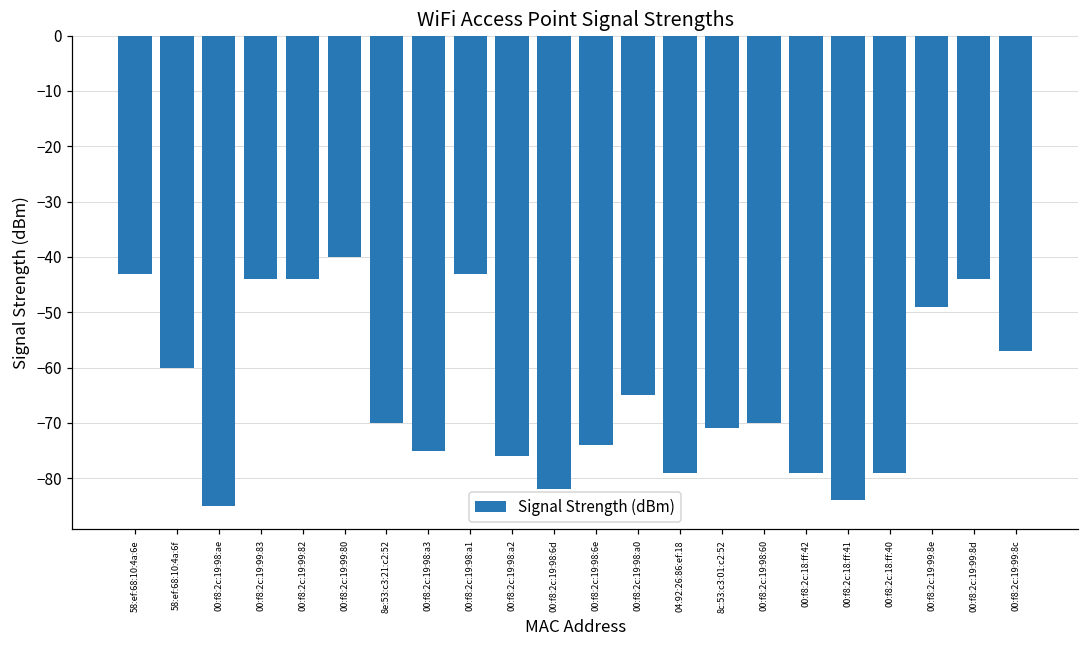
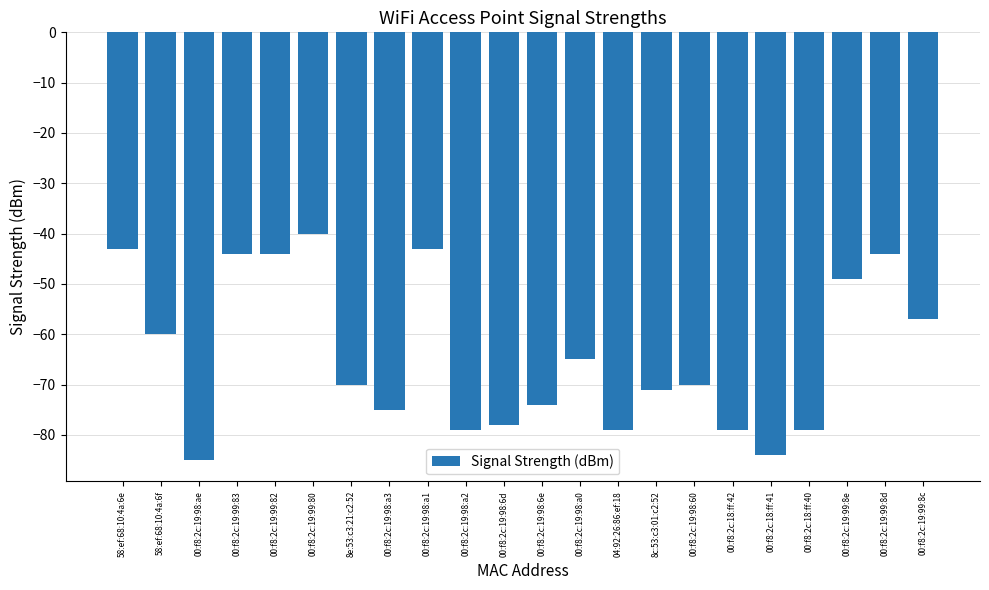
00:f8:2c:19:98:a2: -76 -> -79
00:f8:2c:19:98:6d: -82 -> -78
